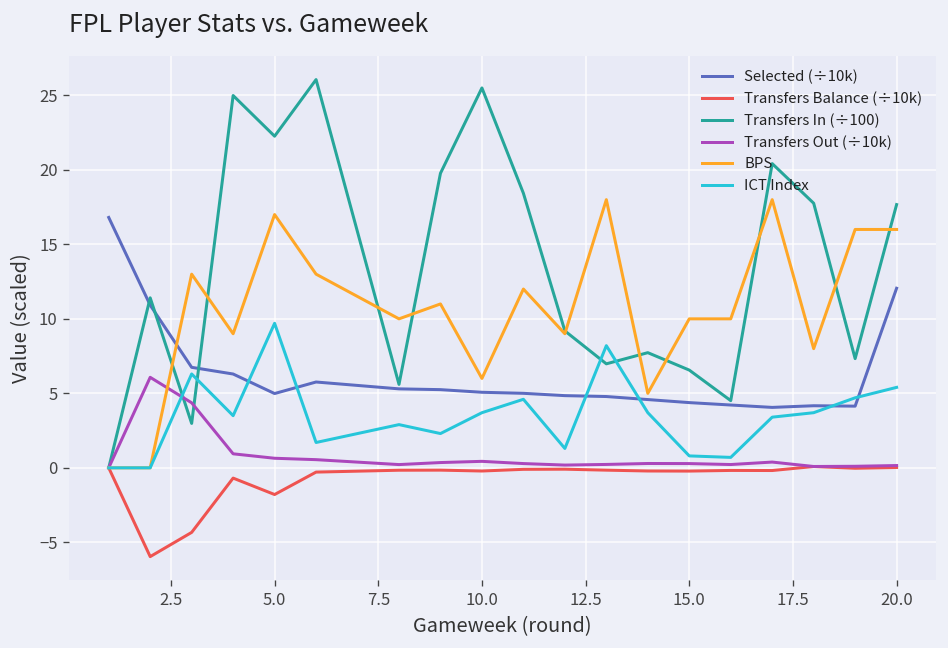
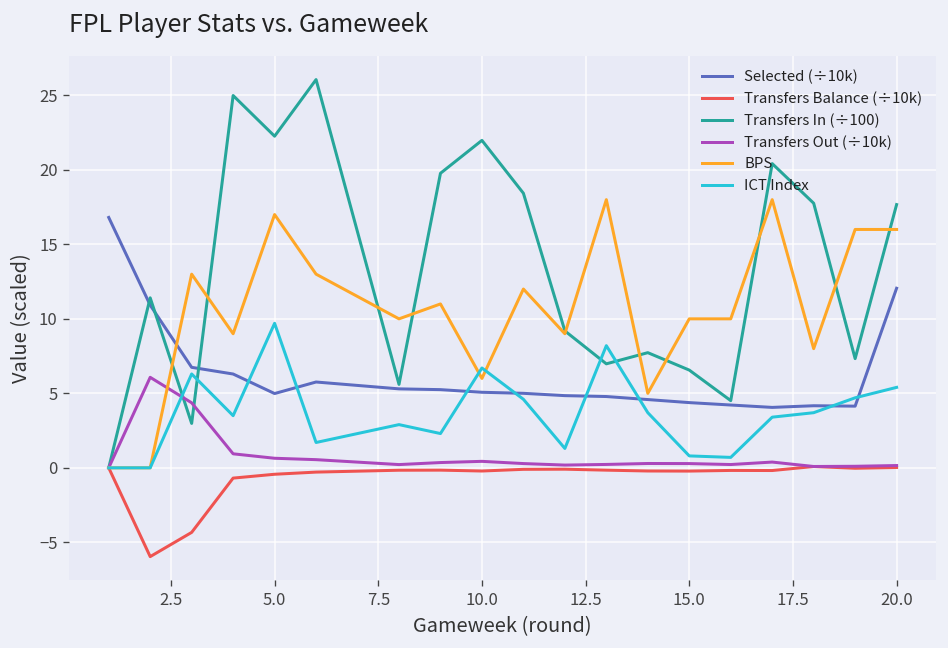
Transfers Balance (÷10k), 5.0: -1.8 -> -0.4
Transfers In (÷100), 10.0: 25.5 -> 22.0
ICT Index, 10.0: 3.7 -> 6.7
